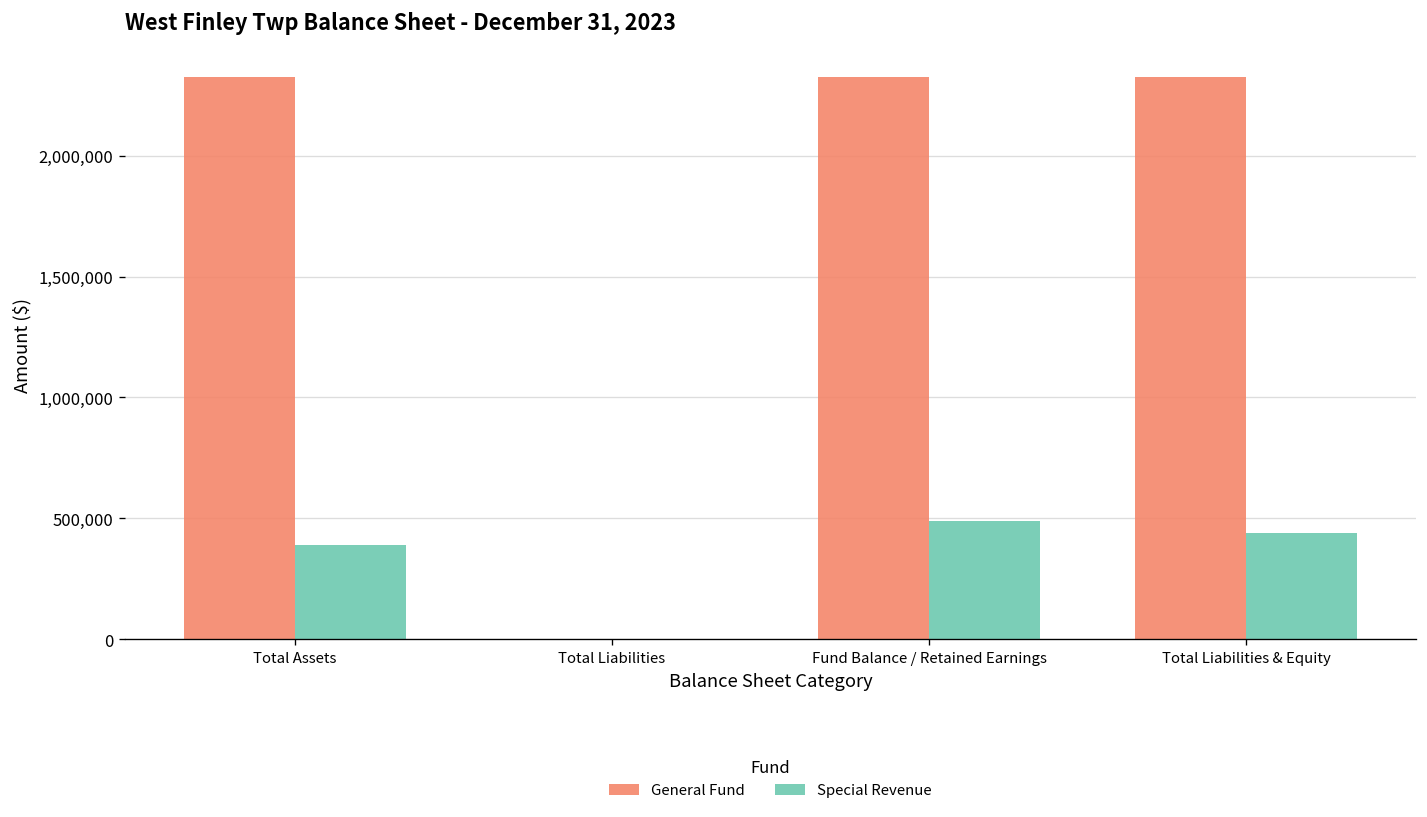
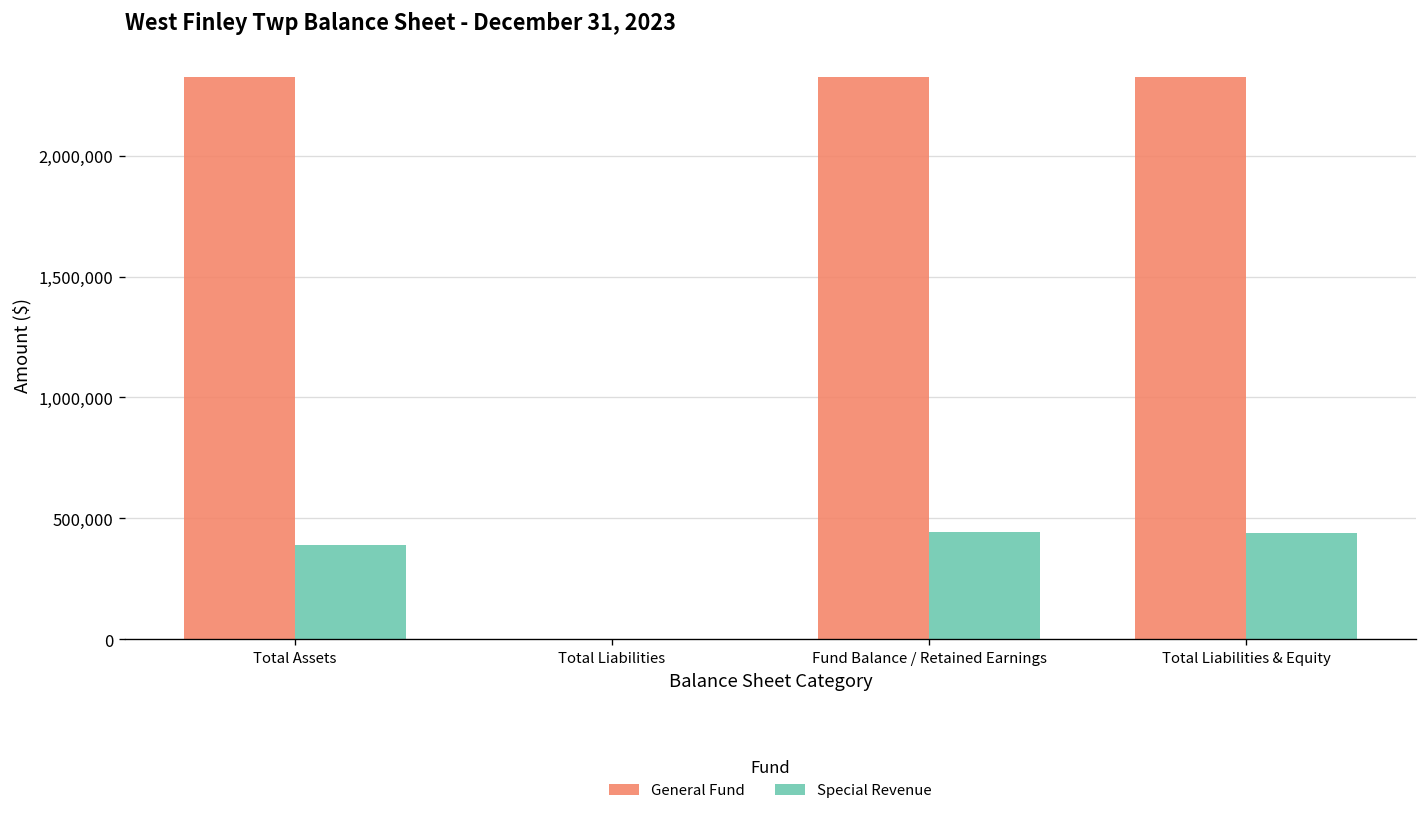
Special Revenue, Fund Balance / Retained Earnings: 490,000 -> 450,000
